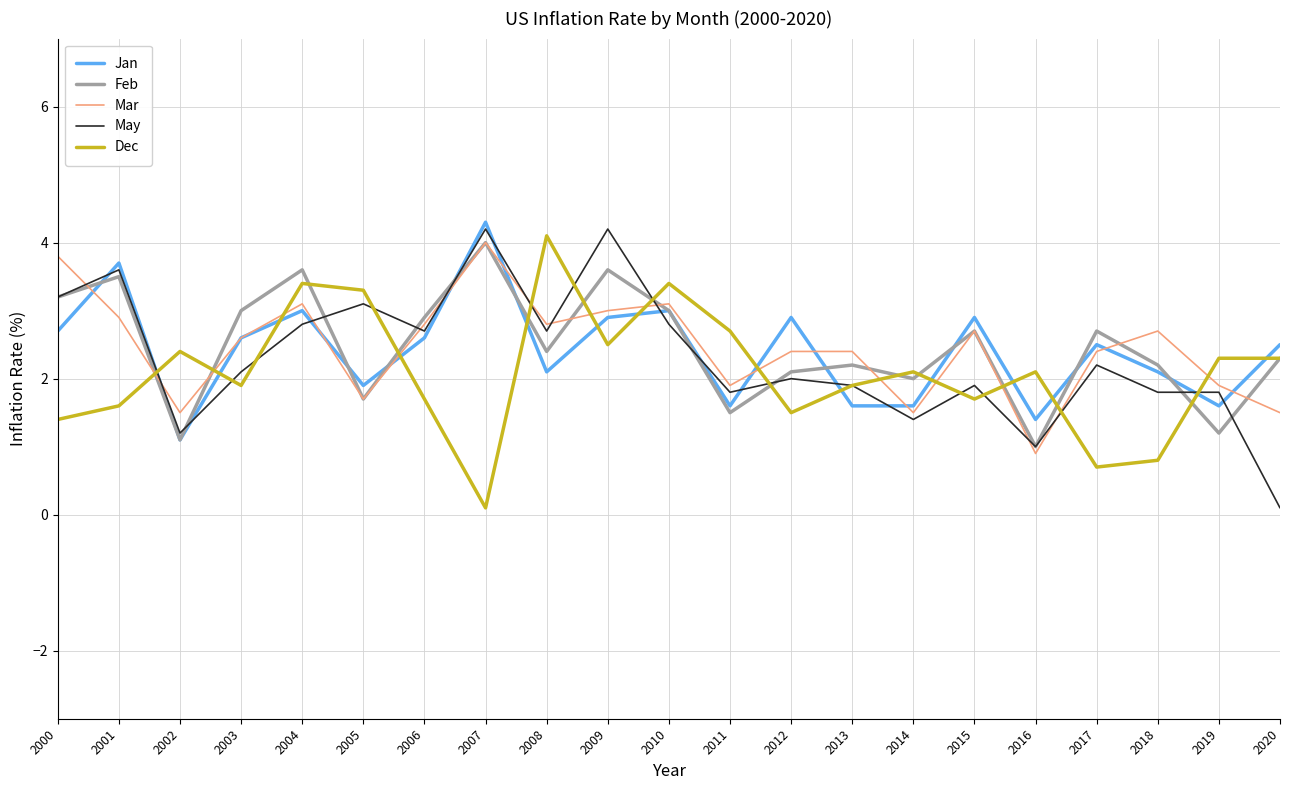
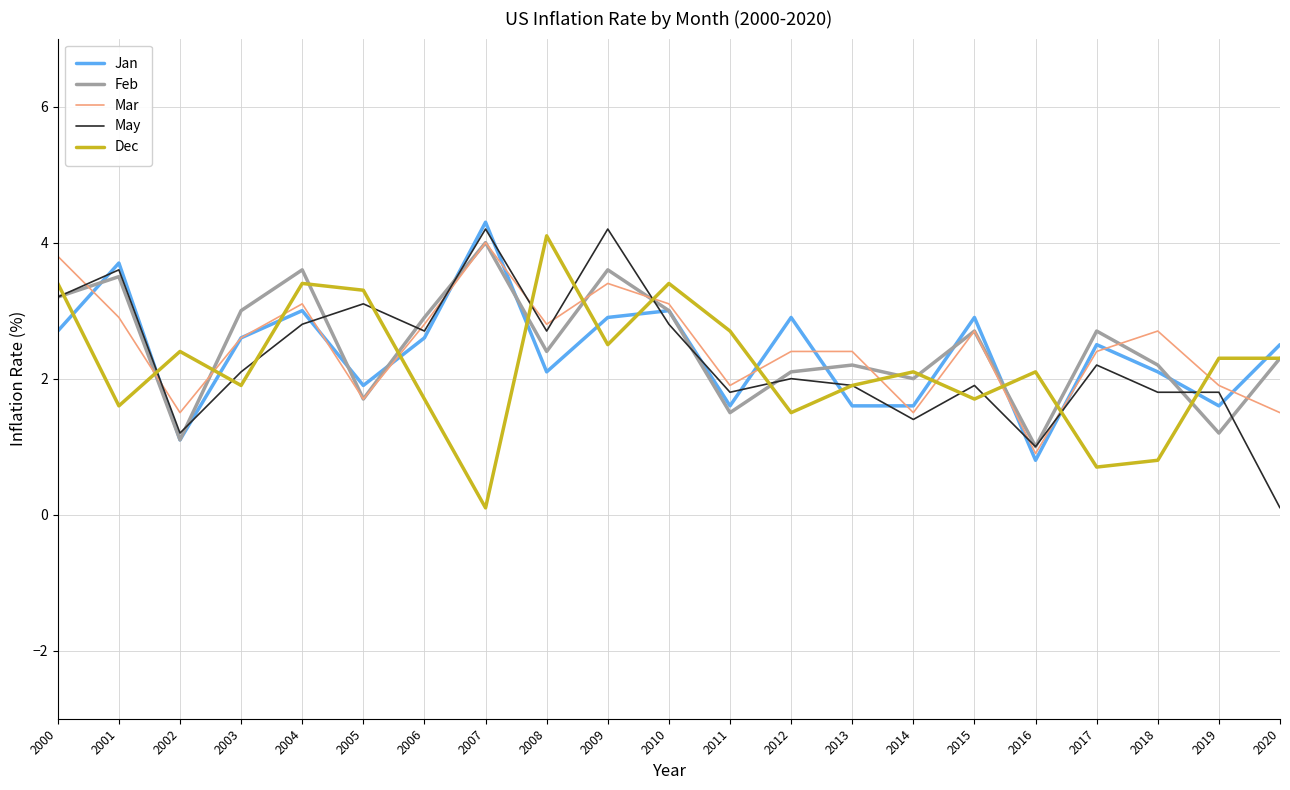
Dec, 2000: 1.4 -> 3.4
Mar, 2009: 3.0 -> 3.4
Jan, 2016: 1.4 -> 0.8
